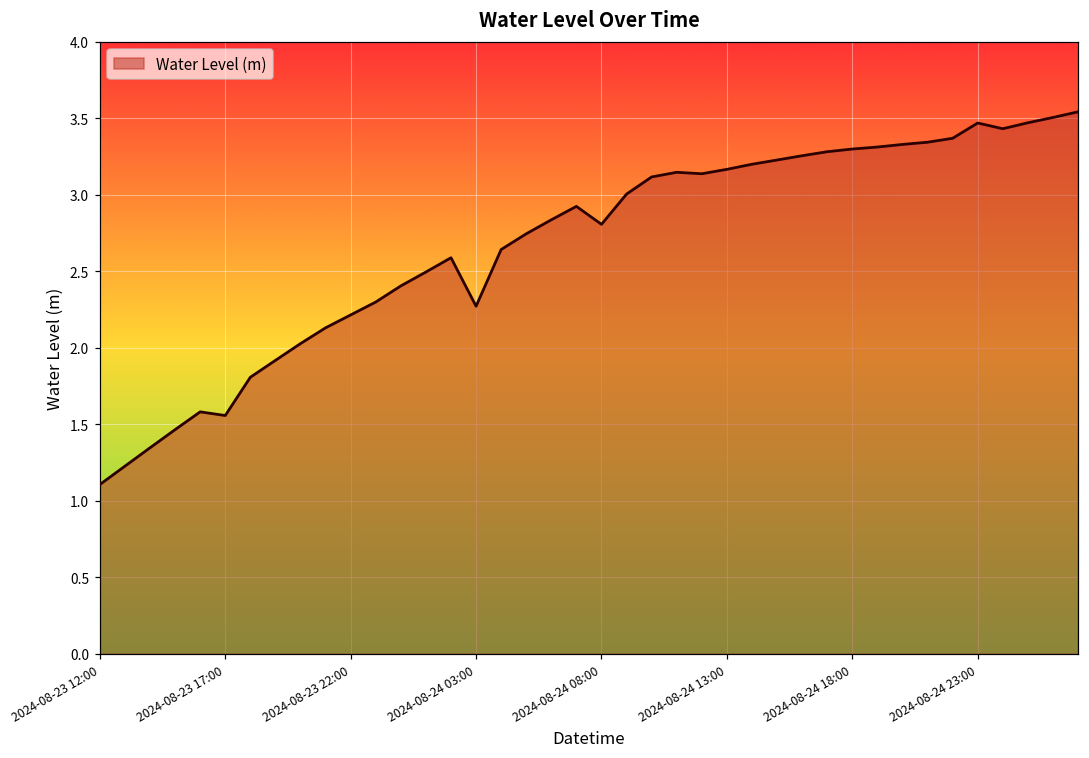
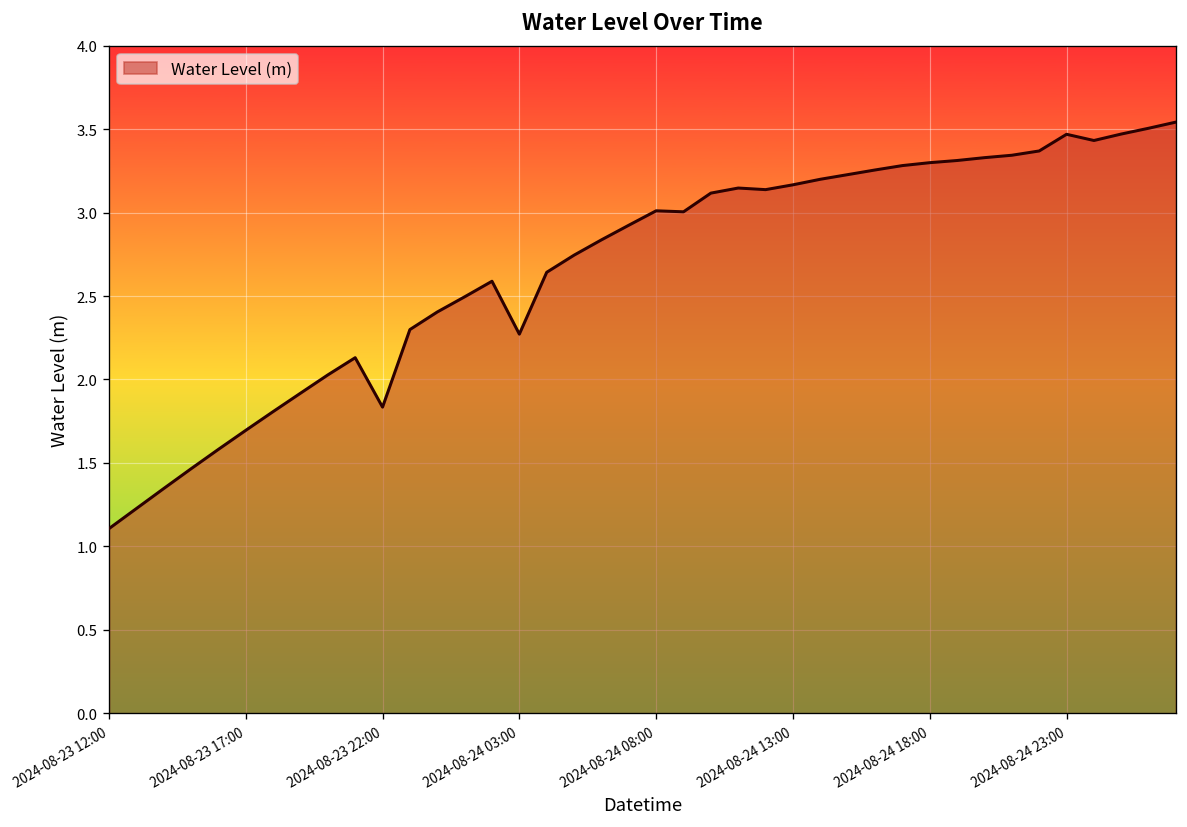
2024-08-23 17:00: 1.56 -> 1.70
2024-08-23 22:00: 2.21 -> 1.83
2024-08-24 08:00: 2.81 -> 3.01
